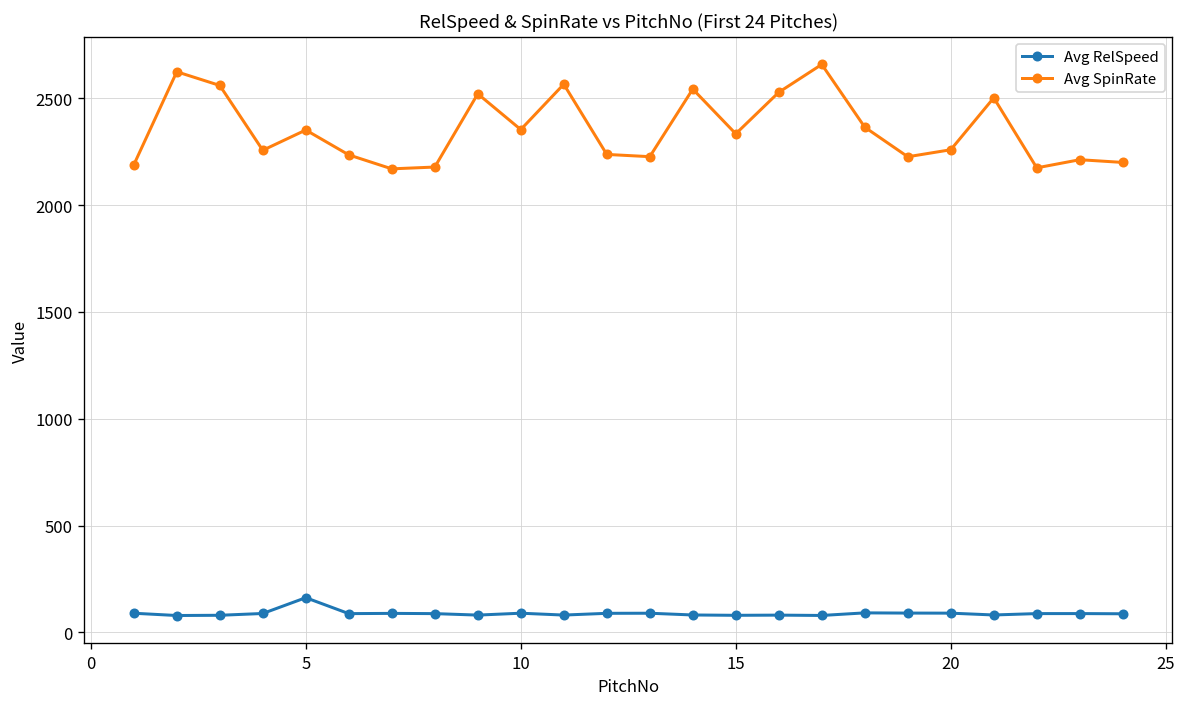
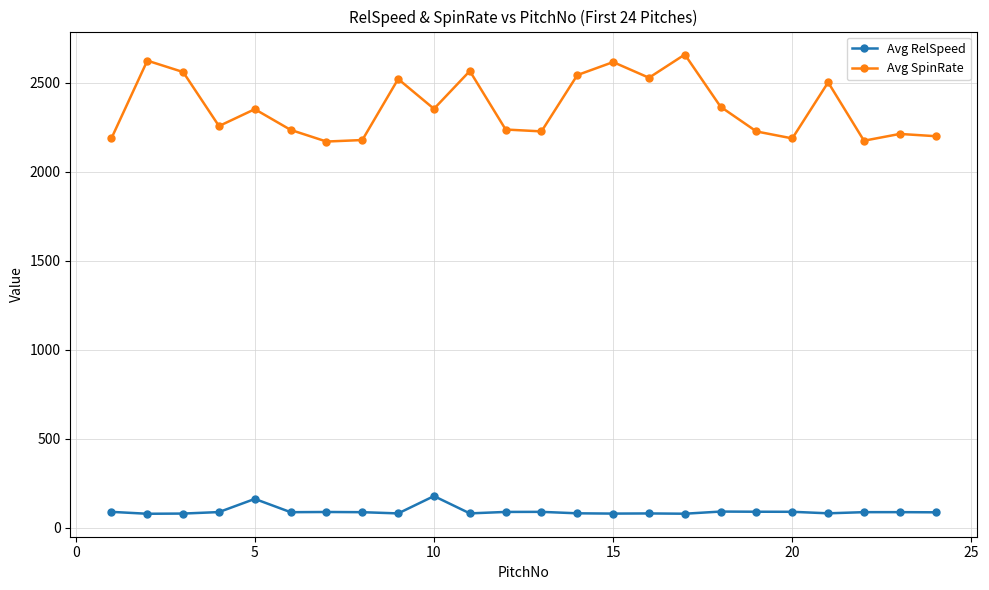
Avg RelSpeed, 10: 90 -> 180
Avg SpinRate, 15: 2330 -> 2620
Avg SpinRate, 20: 2260 -> 2190
